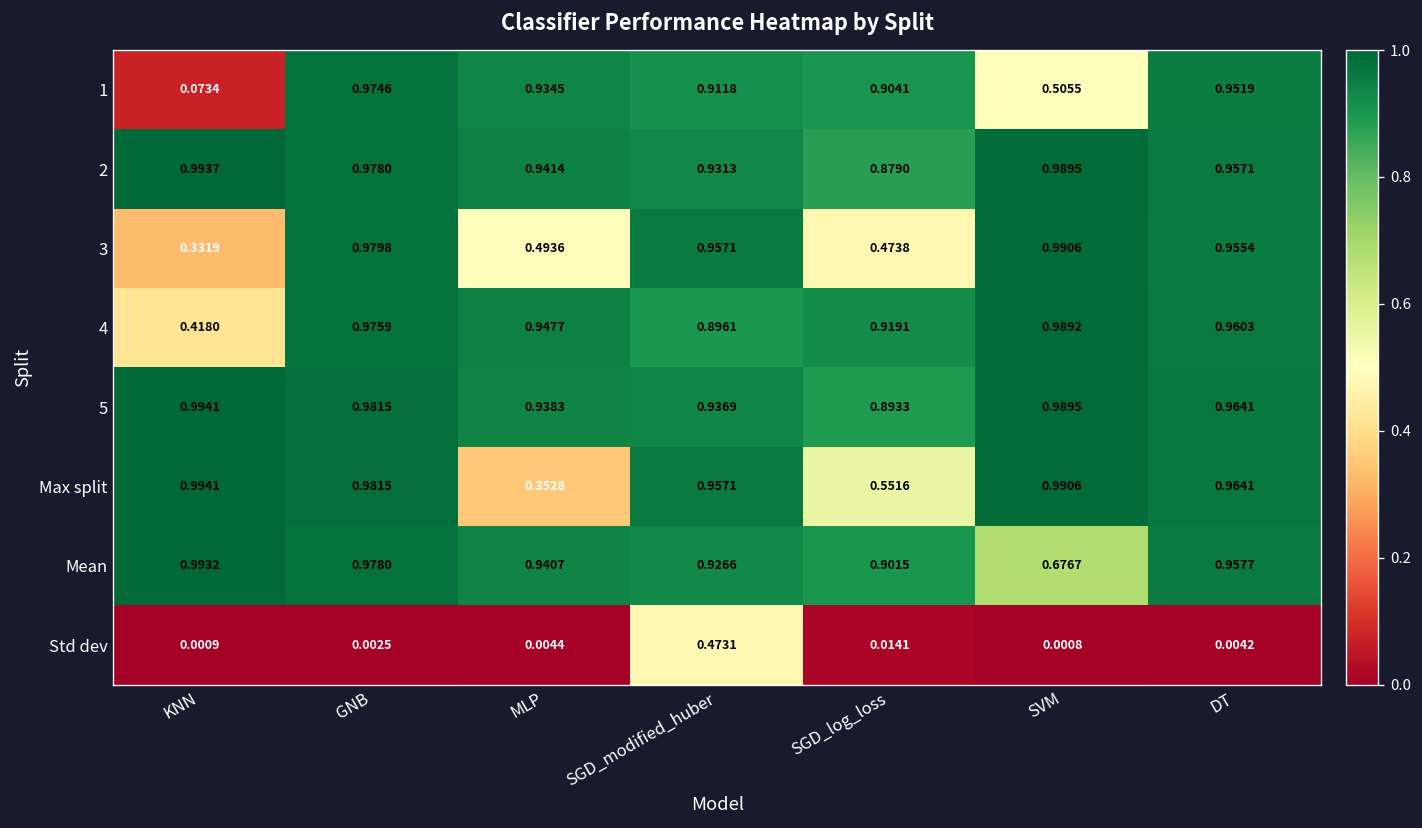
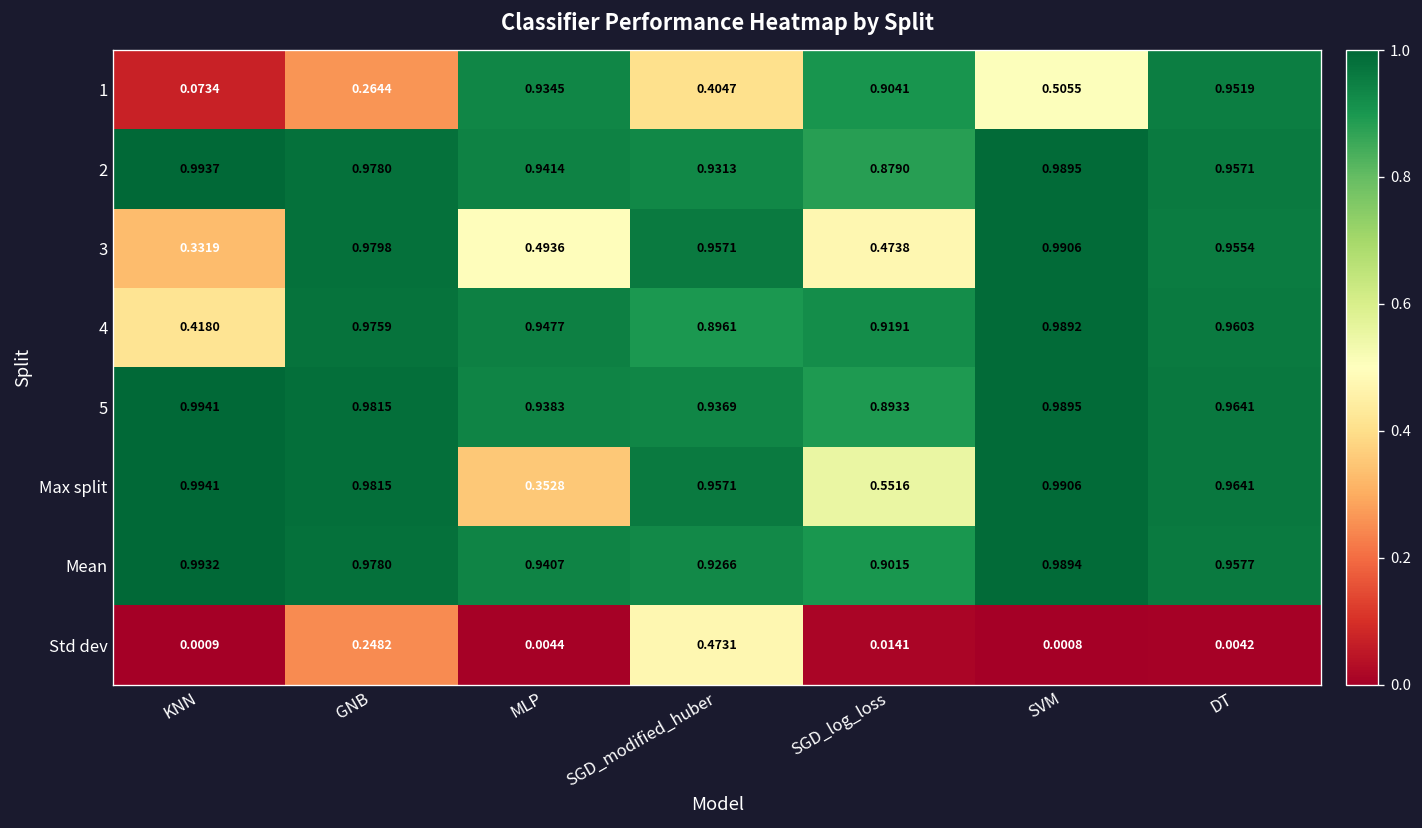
1, GNB: 0.9746 -> 0.2644
1, SGD_modified_huber: 0.9118 -> 0.4047
Mean, SVM: 0.6767 -> 0.9894
Std dev, GNB: 0.0025 -> 0.2482
